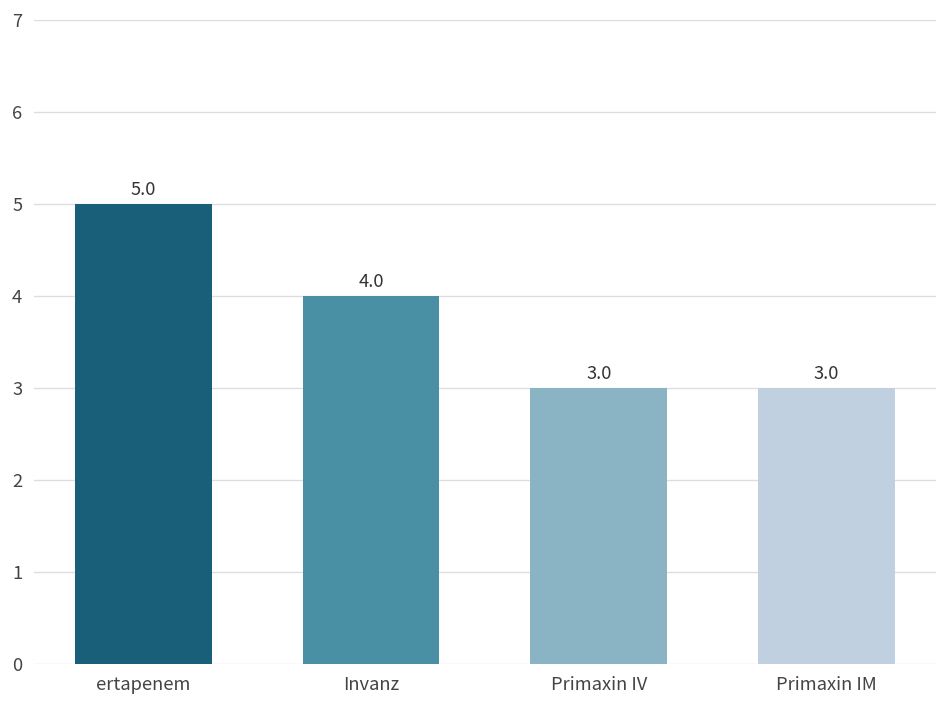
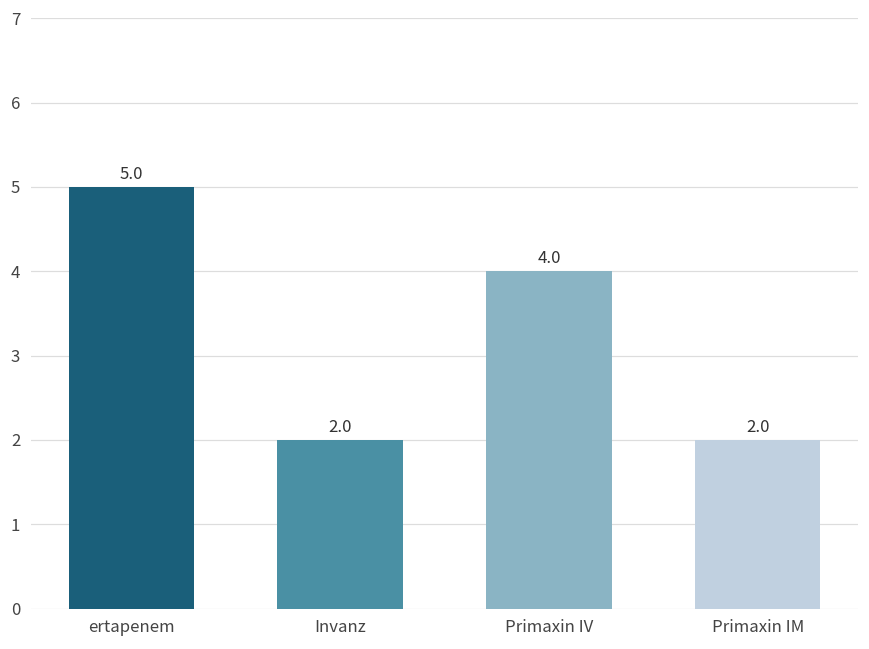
Invanz: 4.0 -> 2.0
Primaxin IV: 3.0 -> 4.0
Primaxin IM: 3.0 -> 2.0
